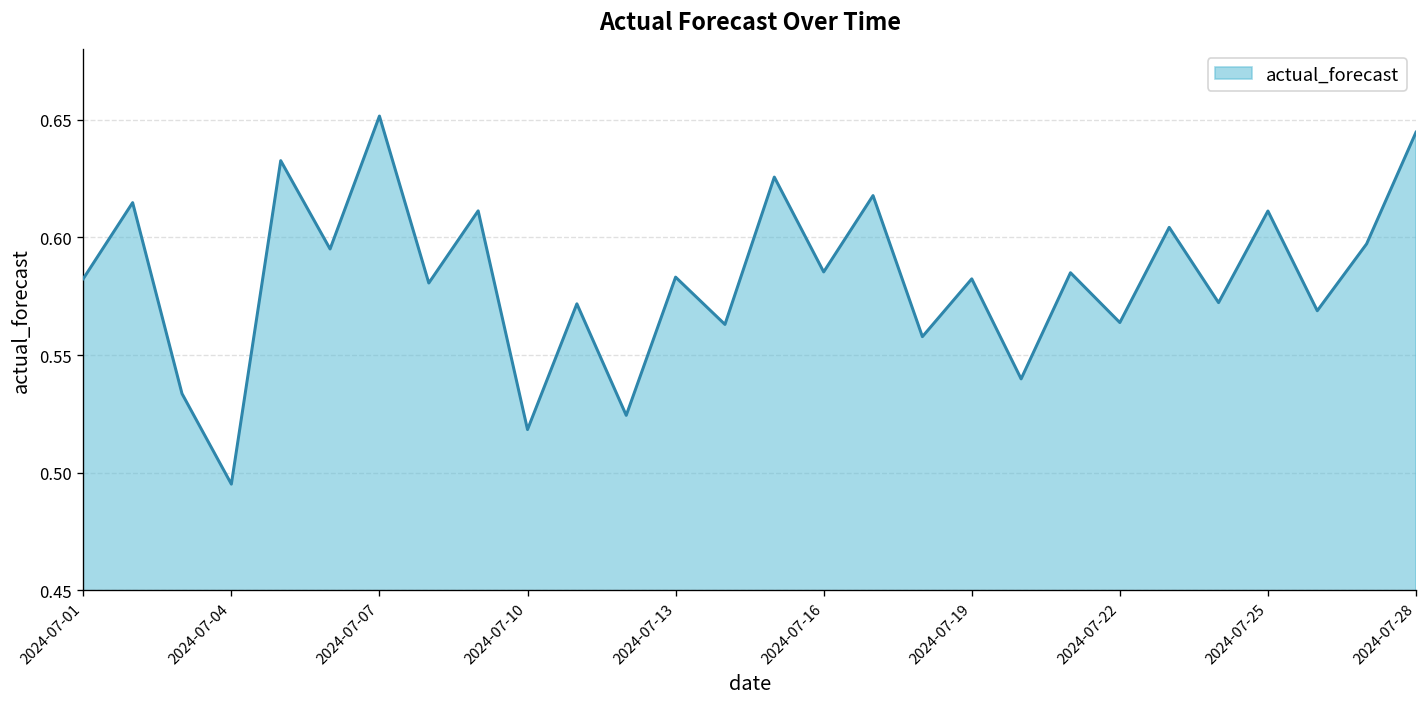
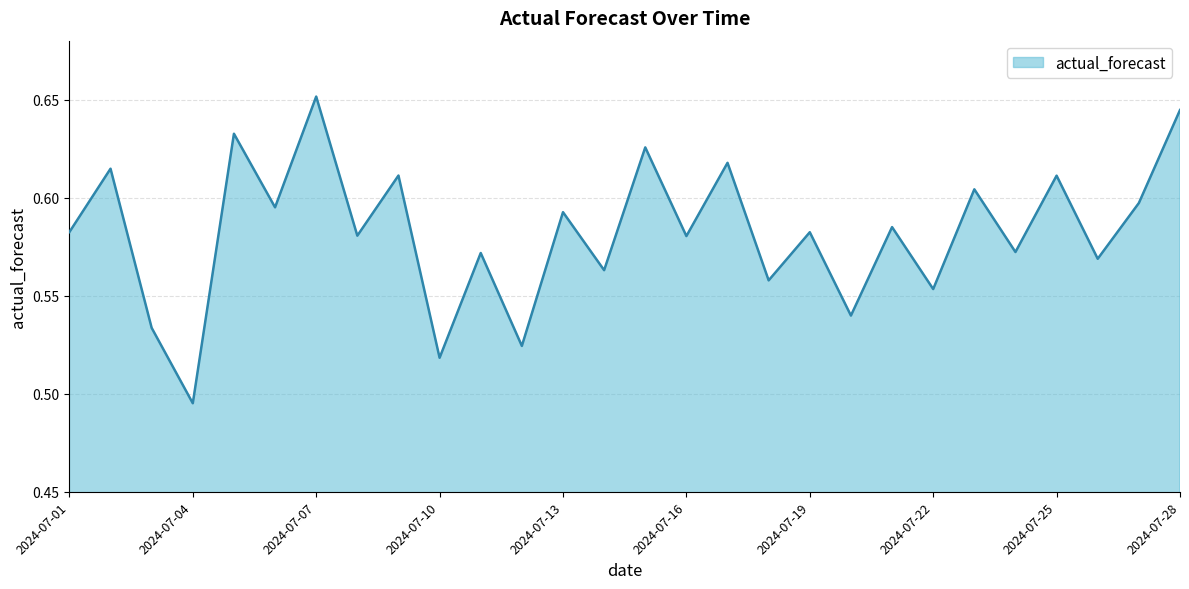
2024-07-13: 0.583 -> 0.593
2024-07-16: 0.585 -> 0.580
2024-07-22: 0.564 -> 0.553
